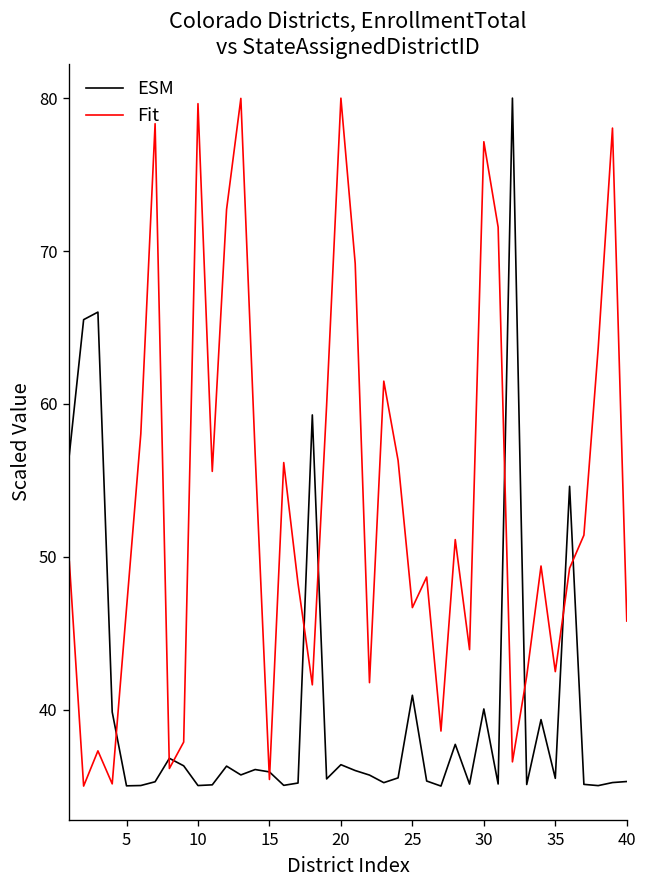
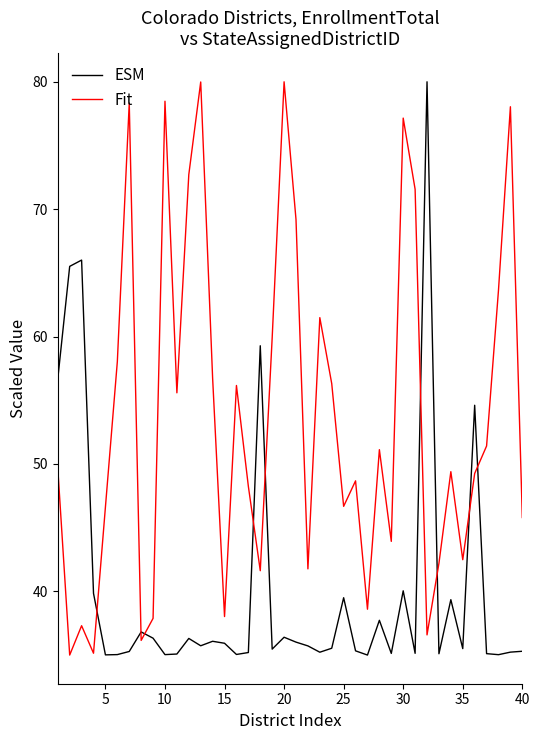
Fit, 10: 79.6 -> 78.5
Fit, 15: 35.4 -> 38.0
ESM, 25: 40.9 -> 39.5
